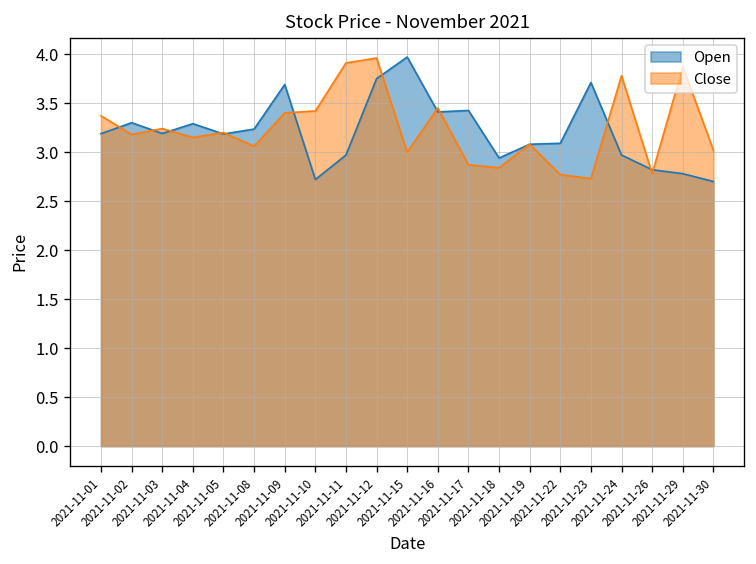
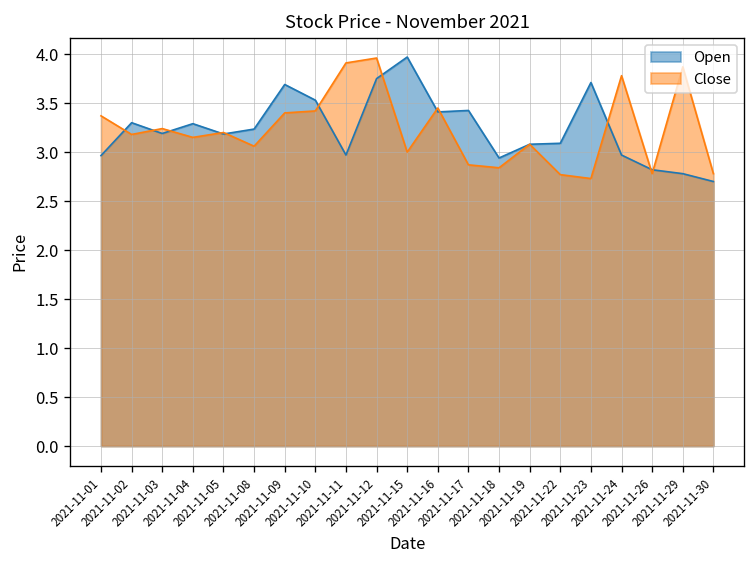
Open, 2021-11-01: 3.2 -> 3.0
Open, 2021-11-10: 2.7 -> 3.5
Close, 2021-11-30: 3.0 -> 2.8
